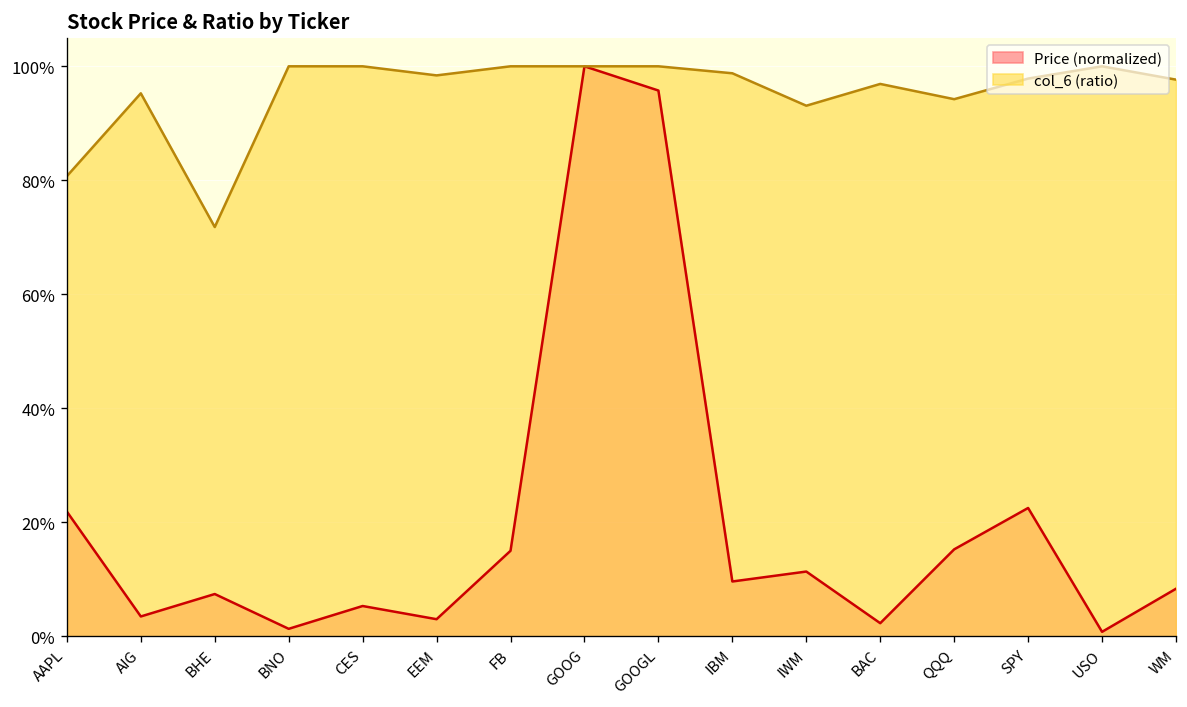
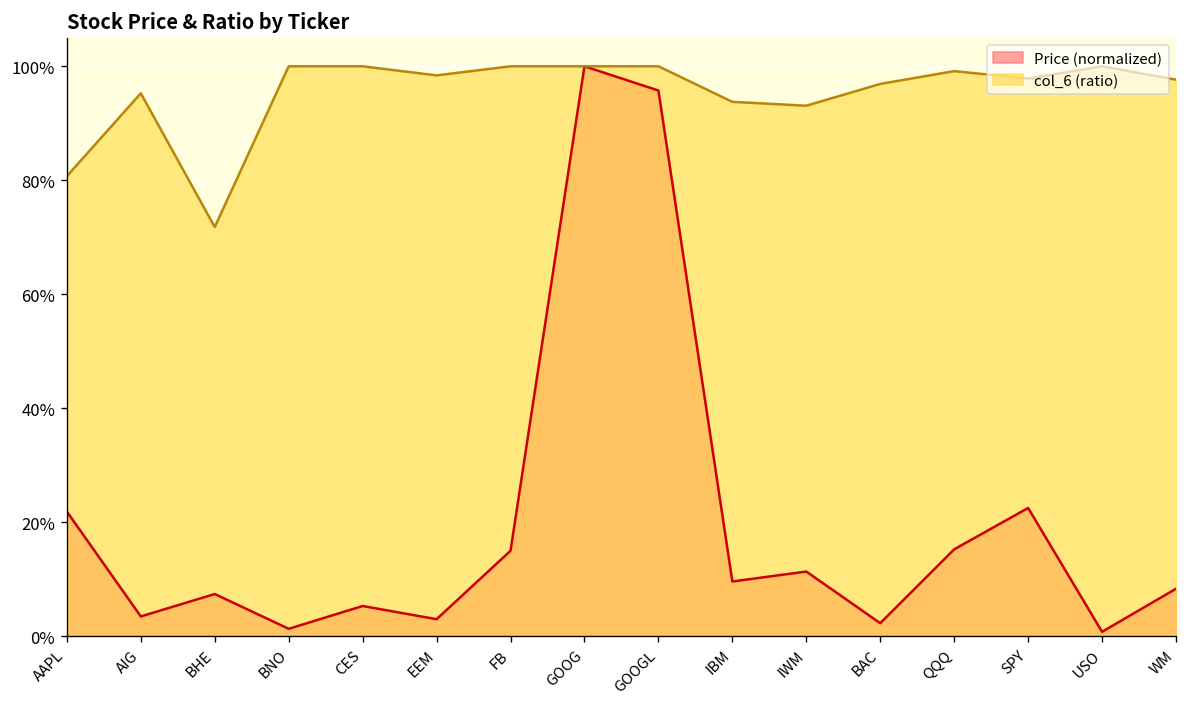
col_6 (ratio), IBM: 99% -> 94%
col_6 (ratio), QQQ: 94% -> 99%
